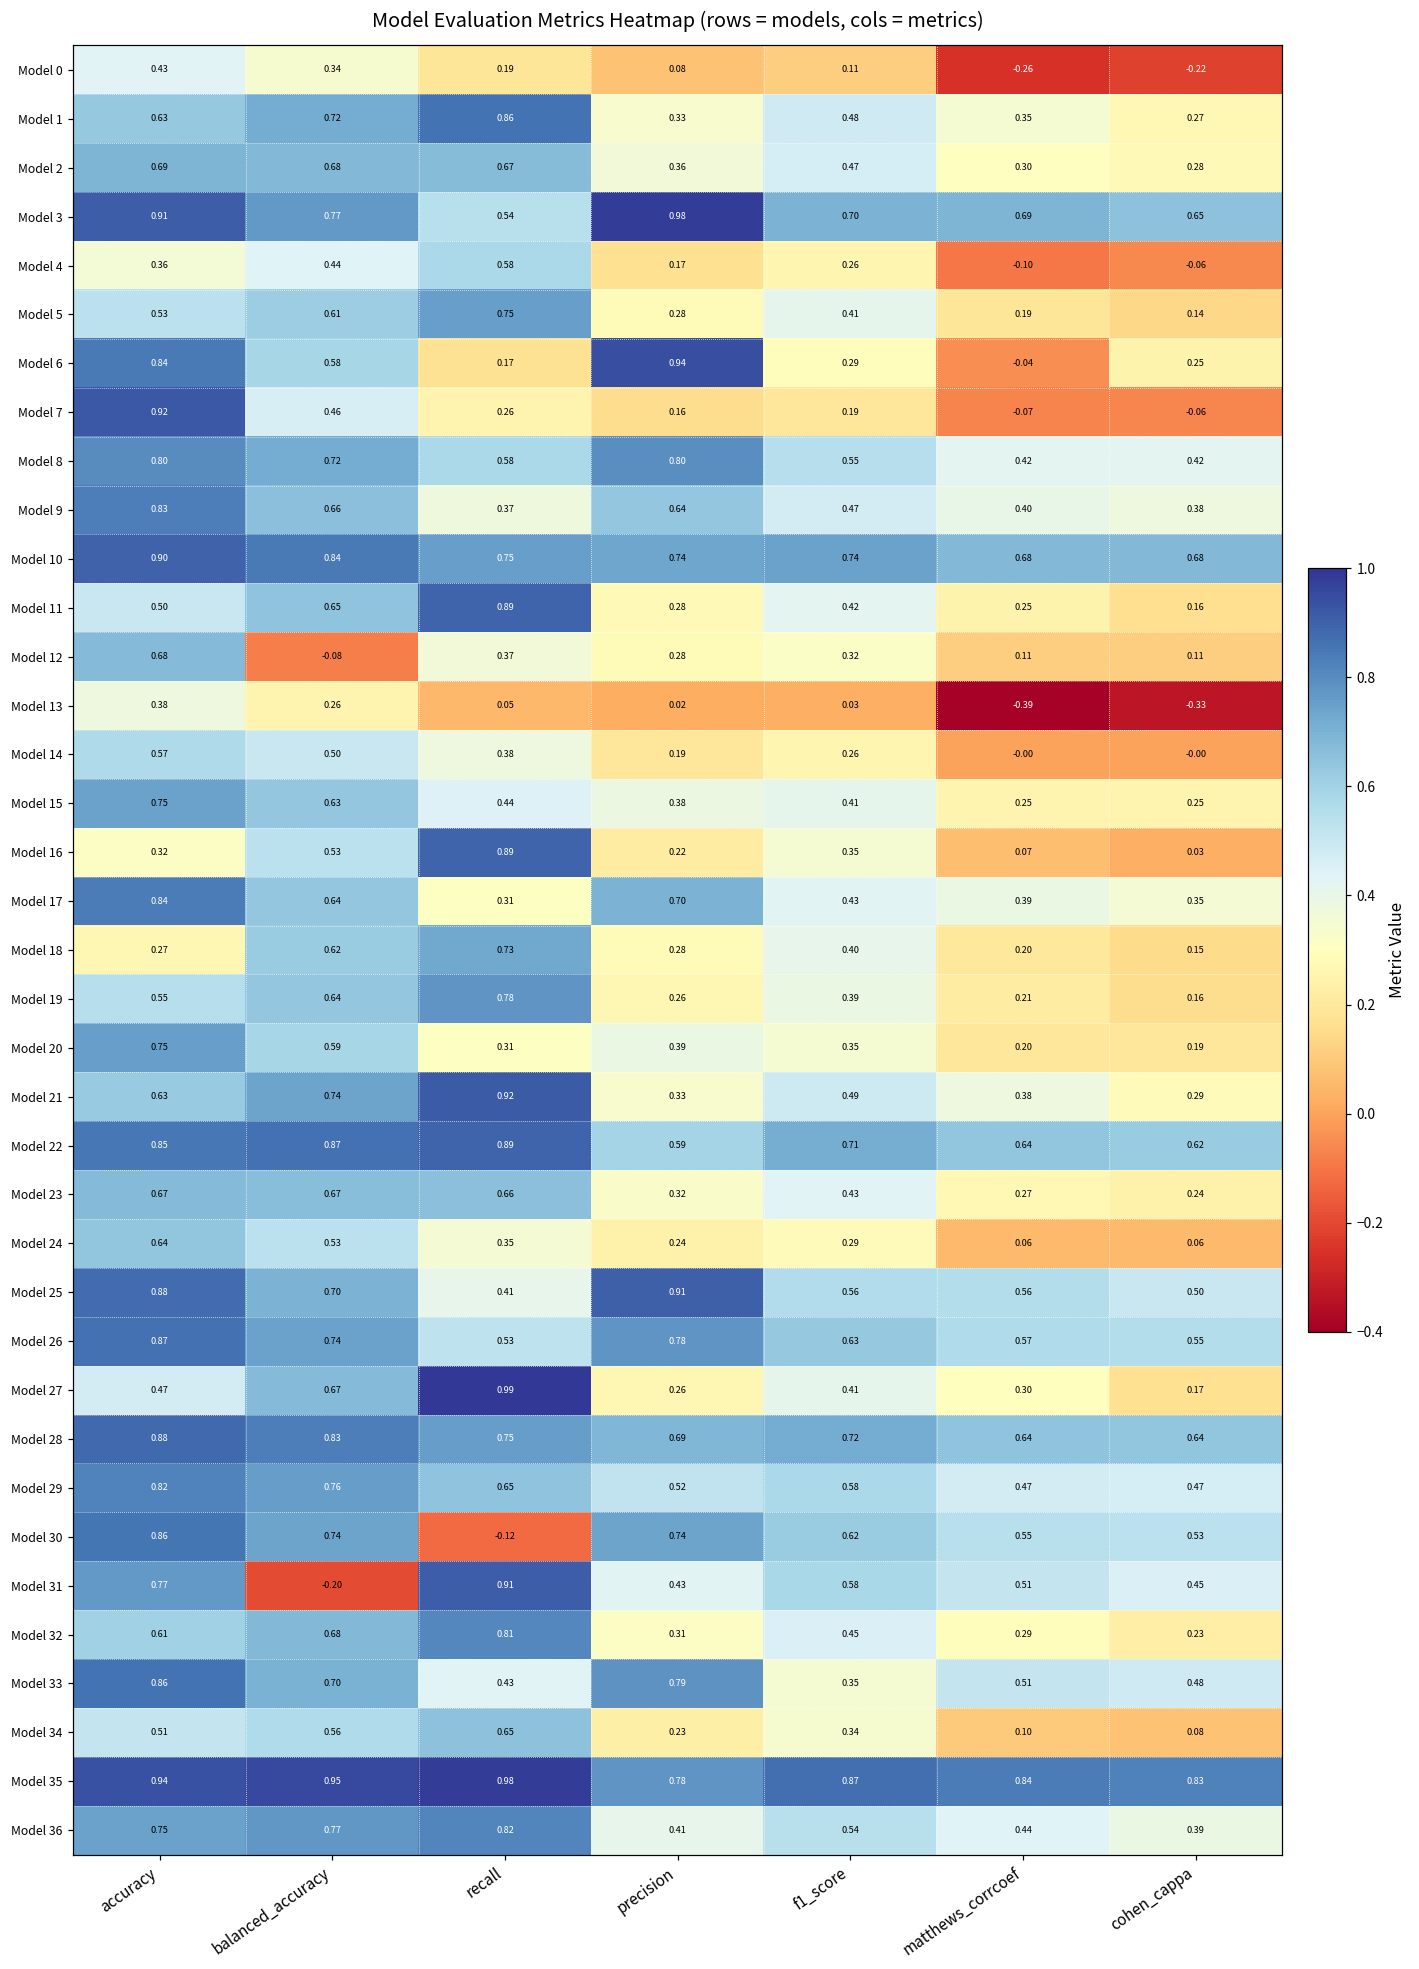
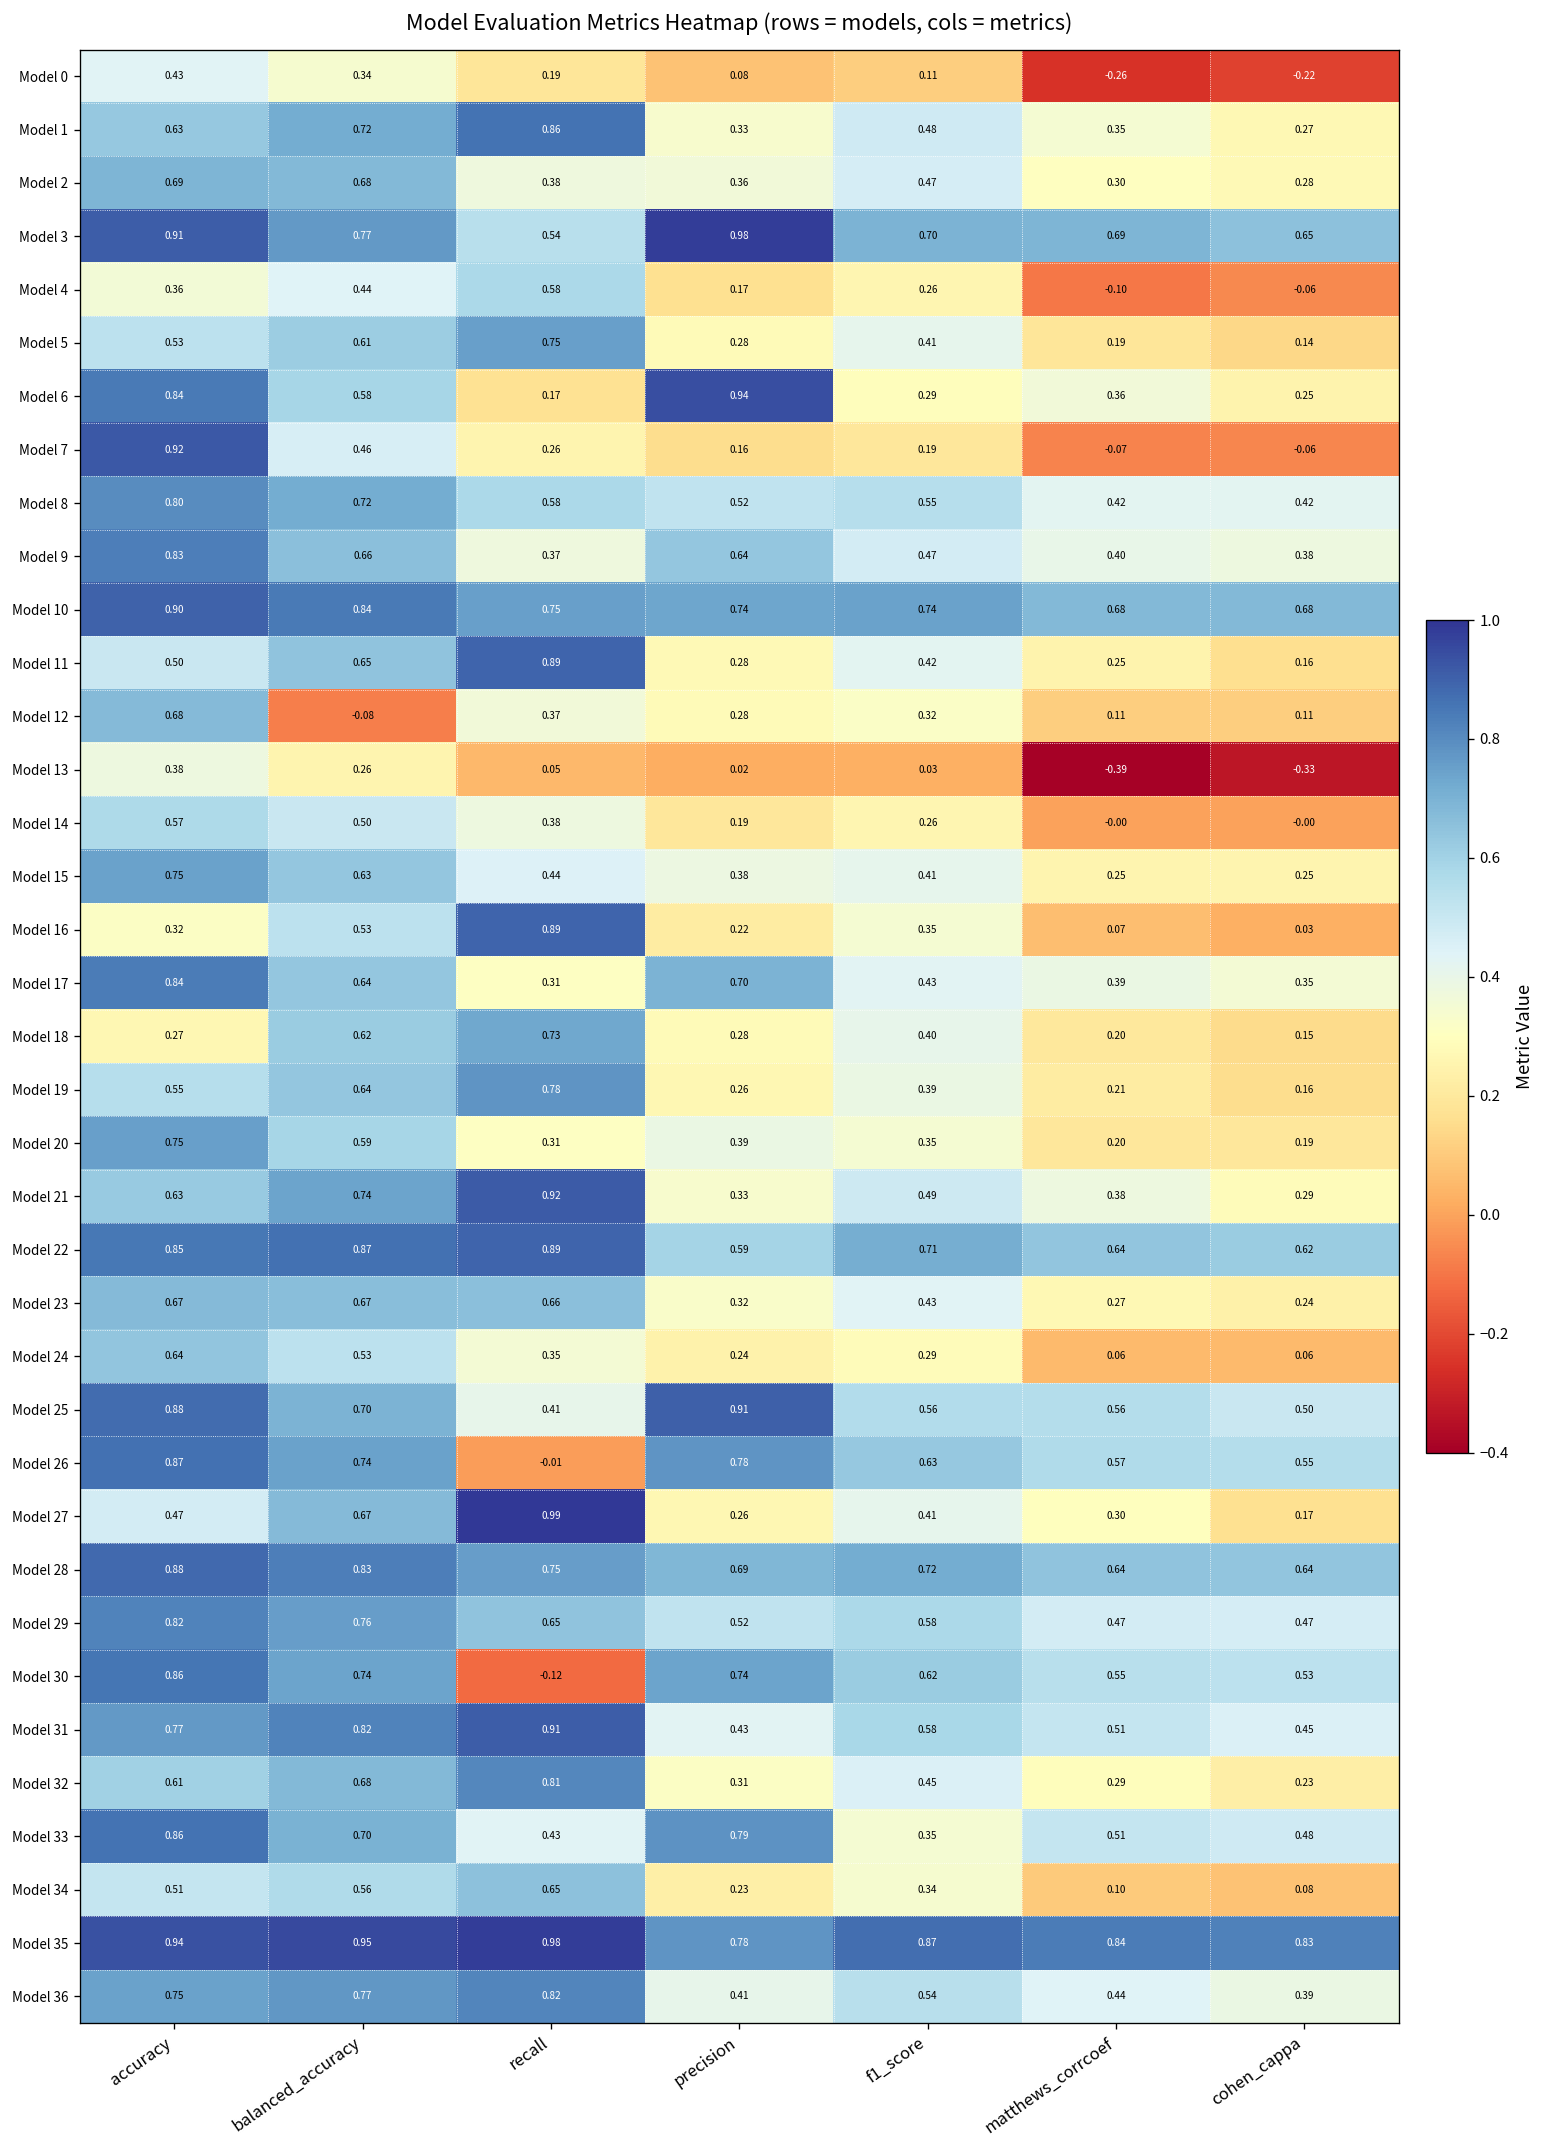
Model 2, recall: 0.67 -> 0.38
Model 6, matthews_corrcoef: -0.04 -> 0.36
Model 8, precision: 0.80 -> 0.52
Model 26, recall: 0.53 -> -0.01
Model 31, balanced_accuracy: -0.20 -> 0.82
